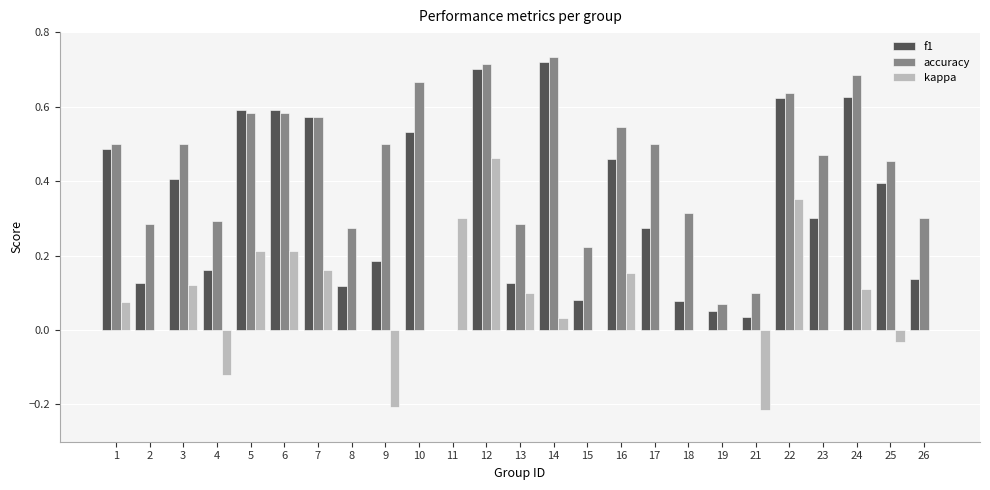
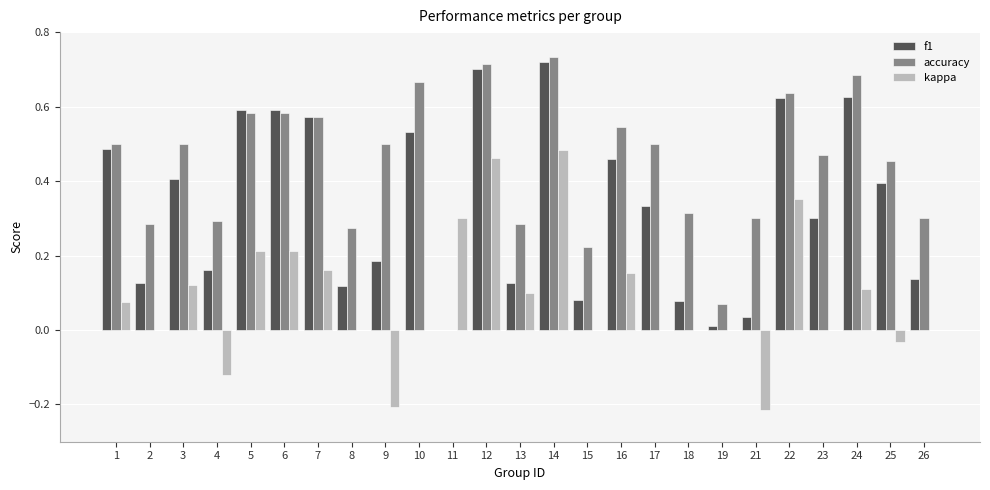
kappa, 14: 0.03 -> 0.48
f1, 17: 0.27 -> 0.33
f1, 19: 0.05 -> 0.01
accuracy, 21: 0.1 -> 0.3
